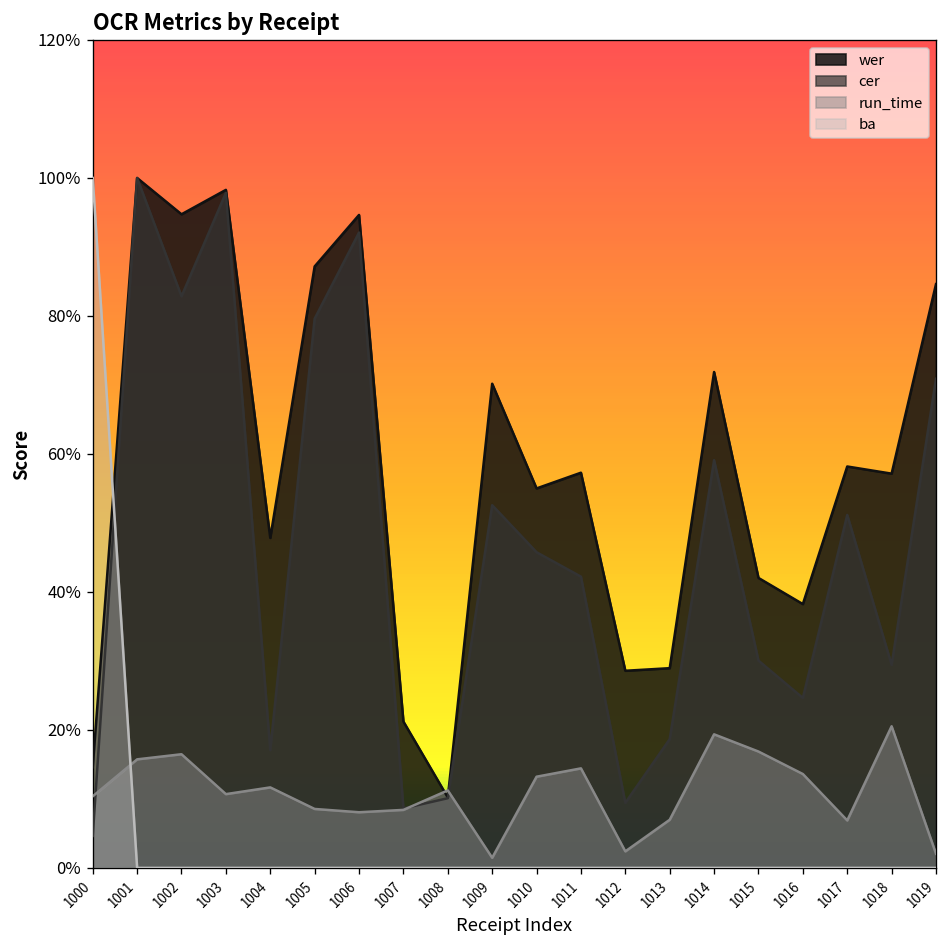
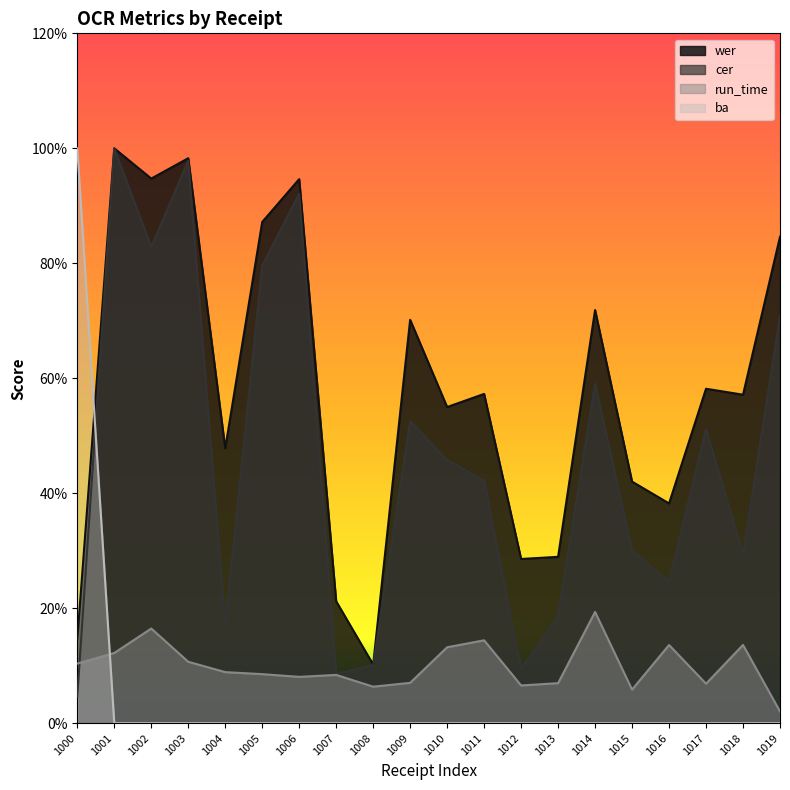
run_time, 1001: 16% -> 12%
run_time, 1004: 12% -> 9%
run_time, 1008: 11% -> 6%
run_time, 1009: 1% -> 7%
run_time, 1012: 2% -> 7%
run_time, 1015: 17% -> 6%
run_time, 1018: 21% -> 14%
